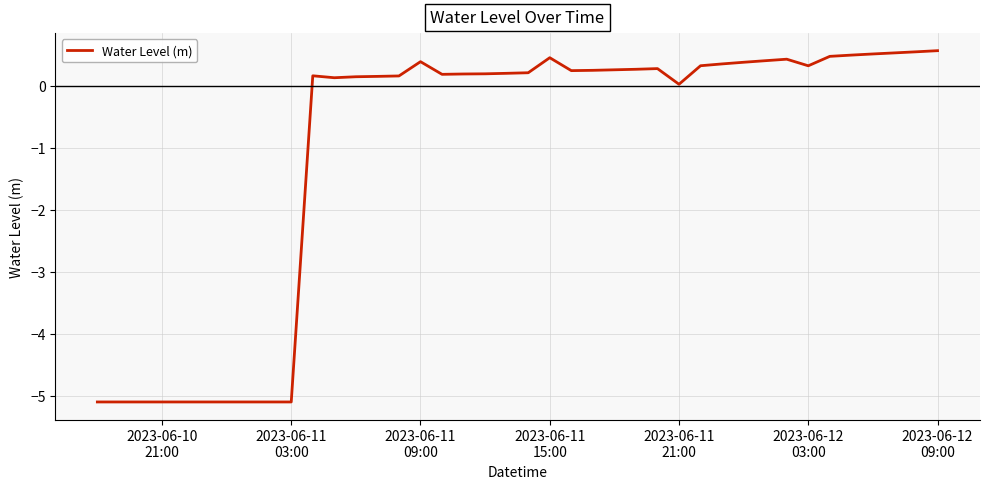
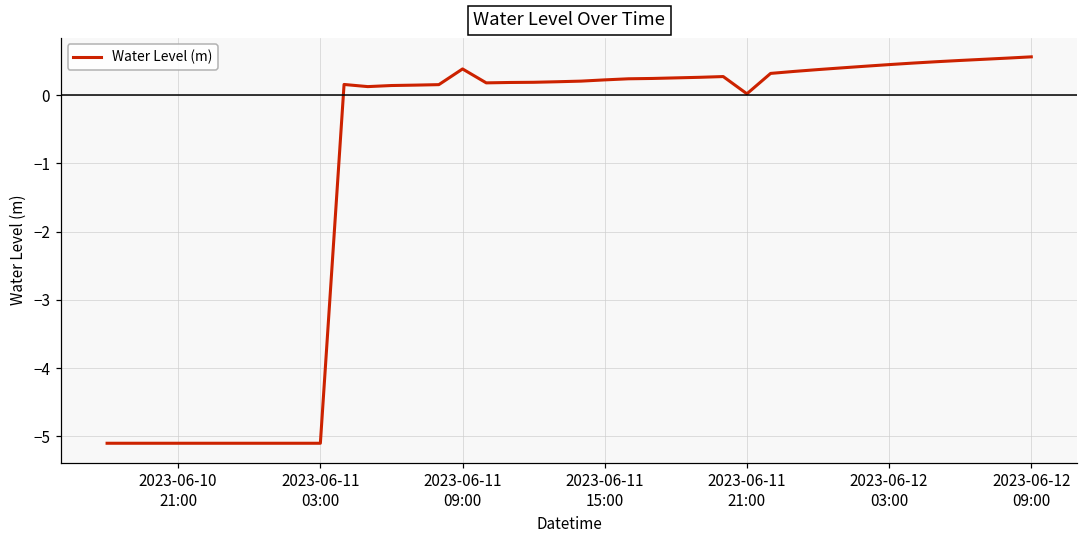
2023-06-11 15:00: 0.4 -> 0.2
2023-06-12 03:00: 0.3 -> 0.4
